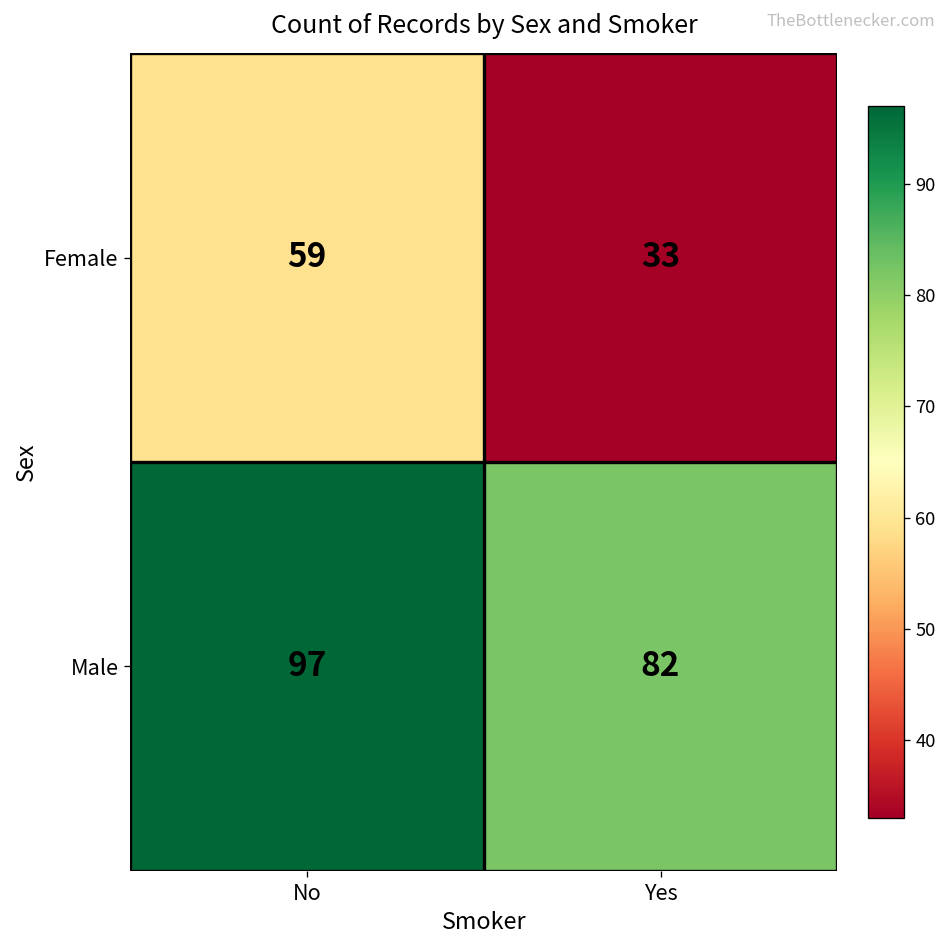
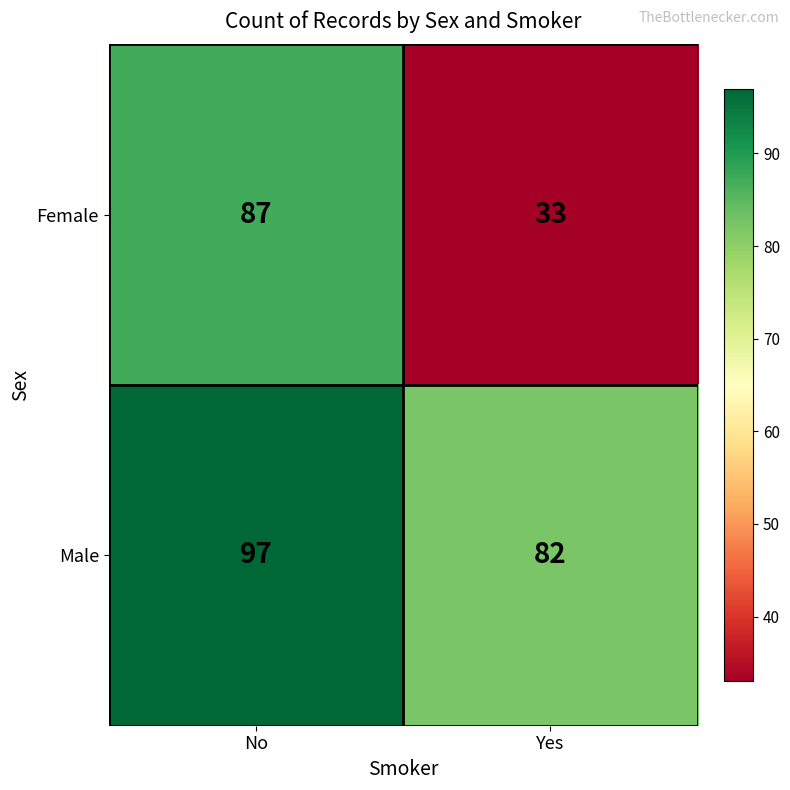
Female, No: 59 -> 87
